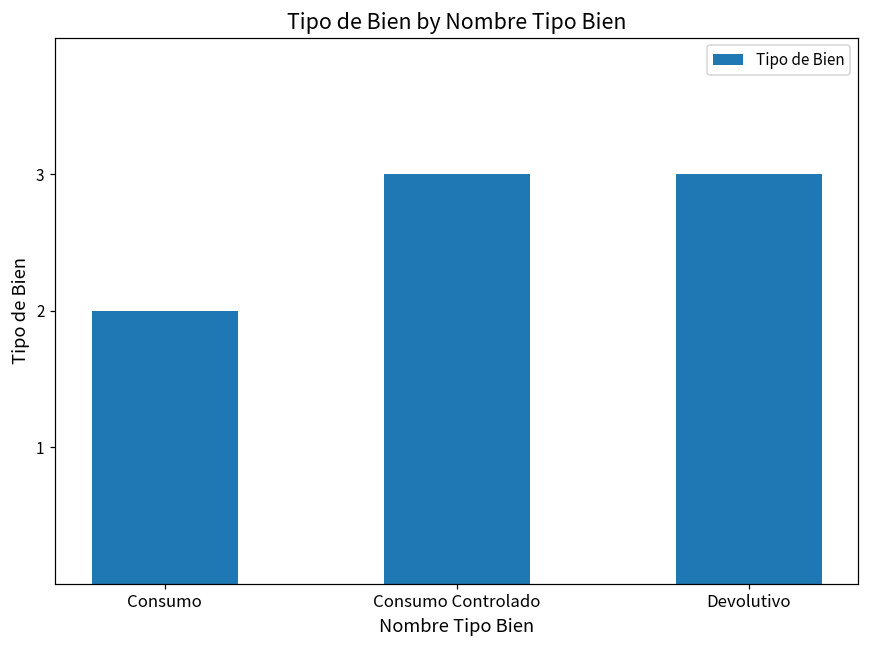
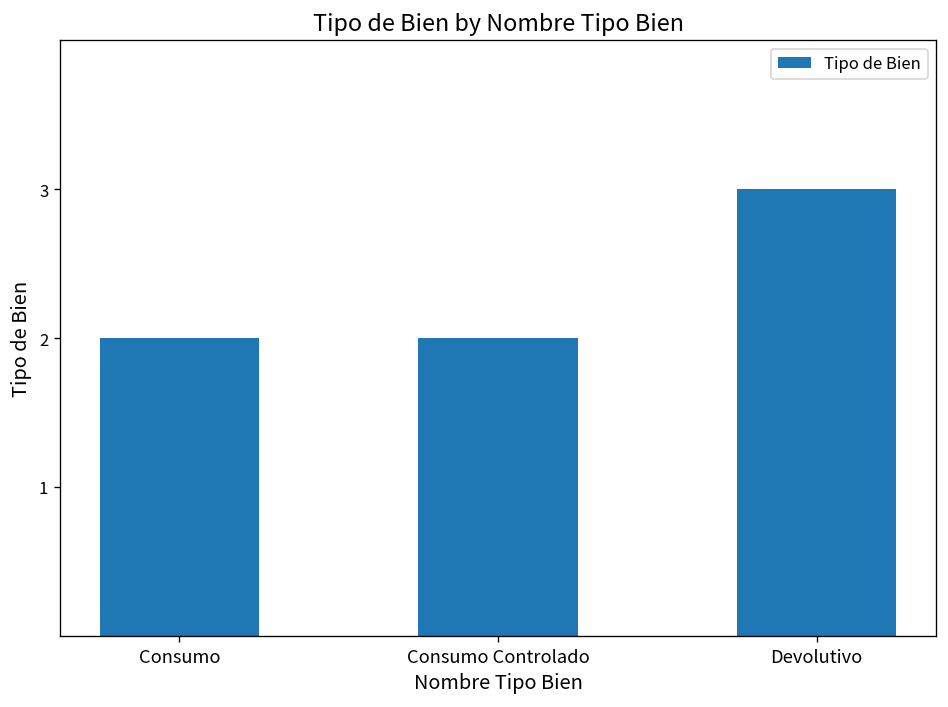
Consumo Controlado: 3 -> 2
